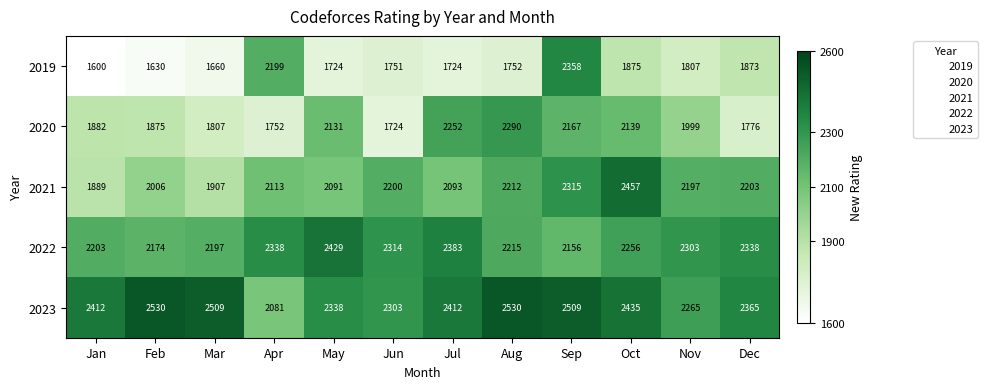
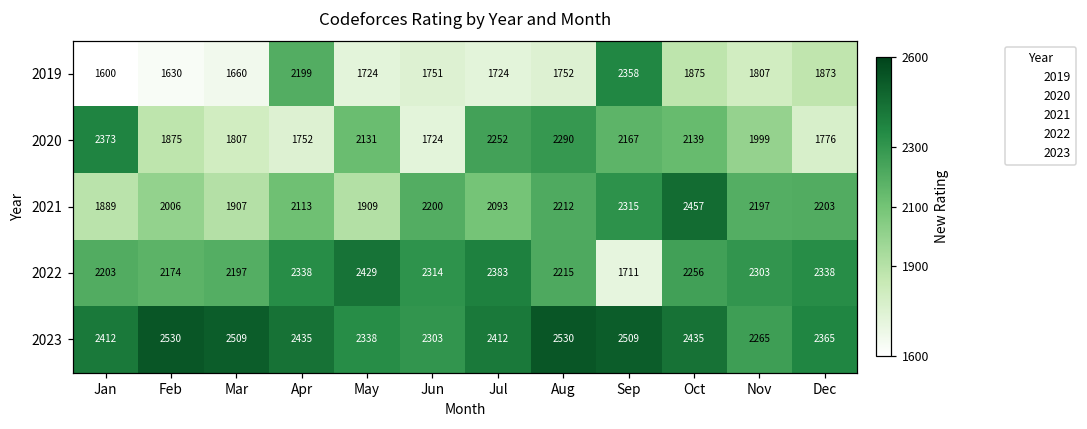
2020, Jan: 1882 -> 2373
2021, May: 2091 -> 1909
2022, Sep: 2156 -> 1711
2023, Apr: 2081 -> 2435
